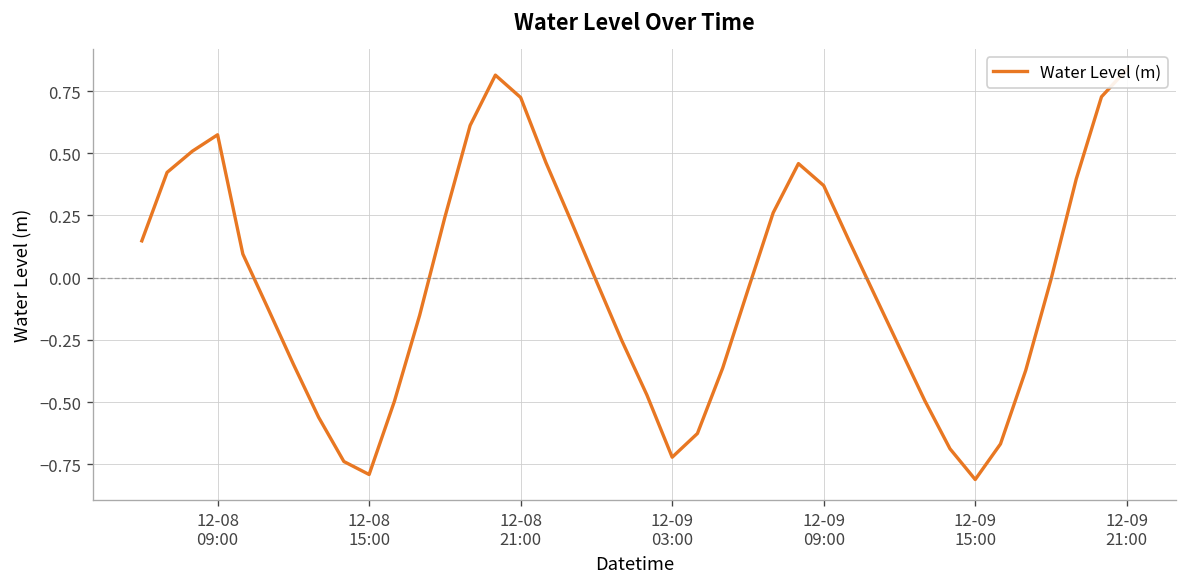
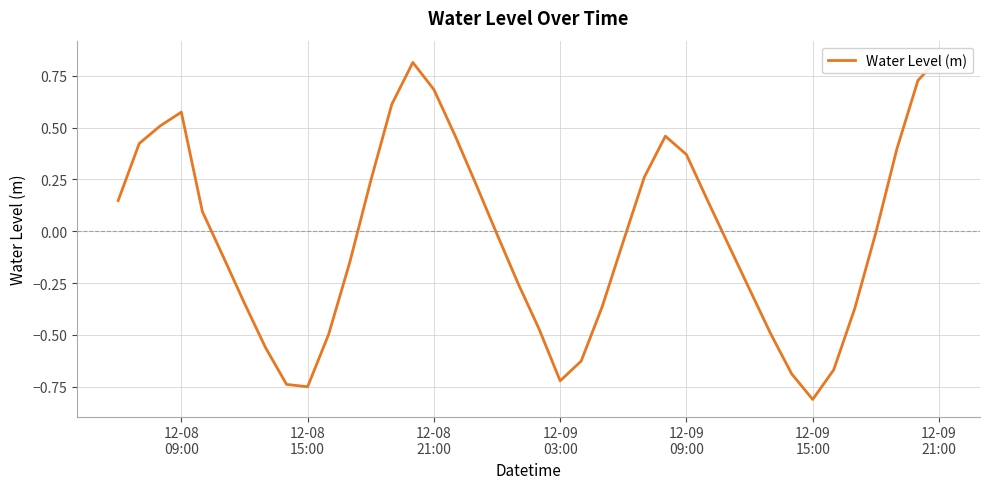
12-08 15:00: -0.79 -> -0.75
12-08 21:00: 0.72 -> 0.68
